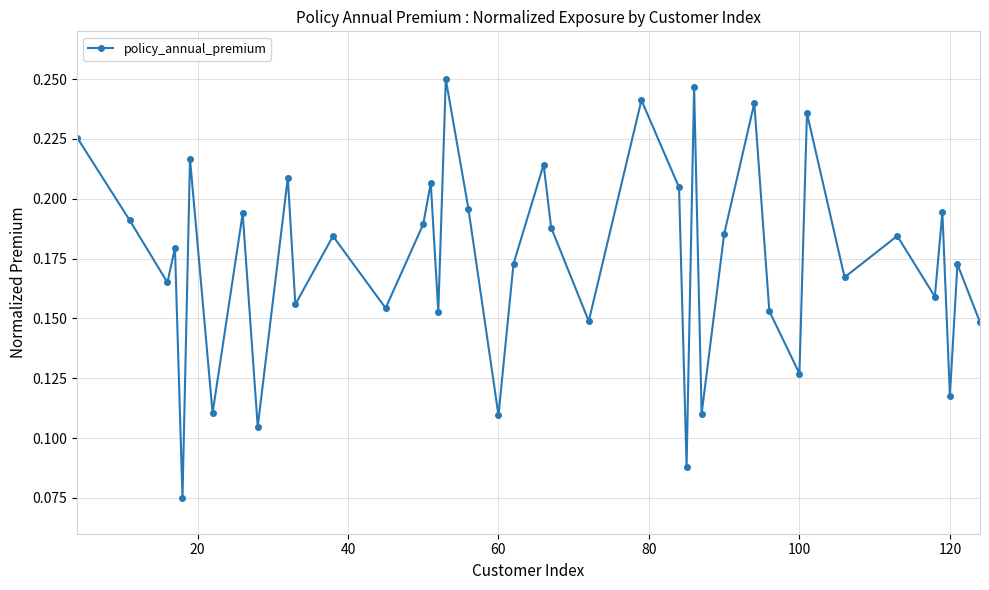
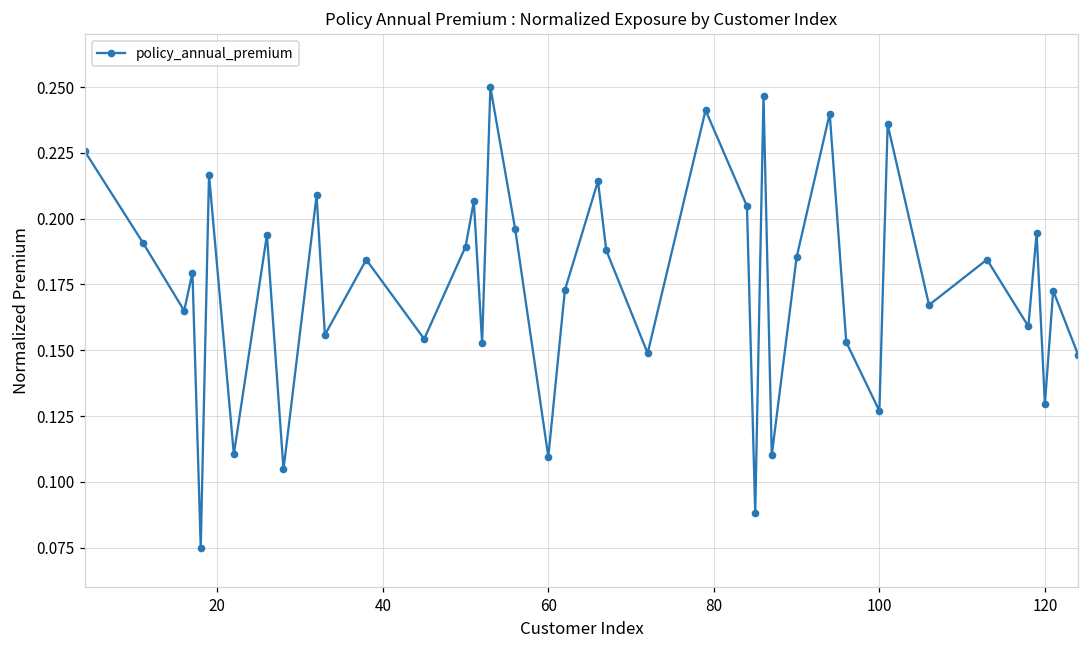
120: 0.118 -> 0.130
